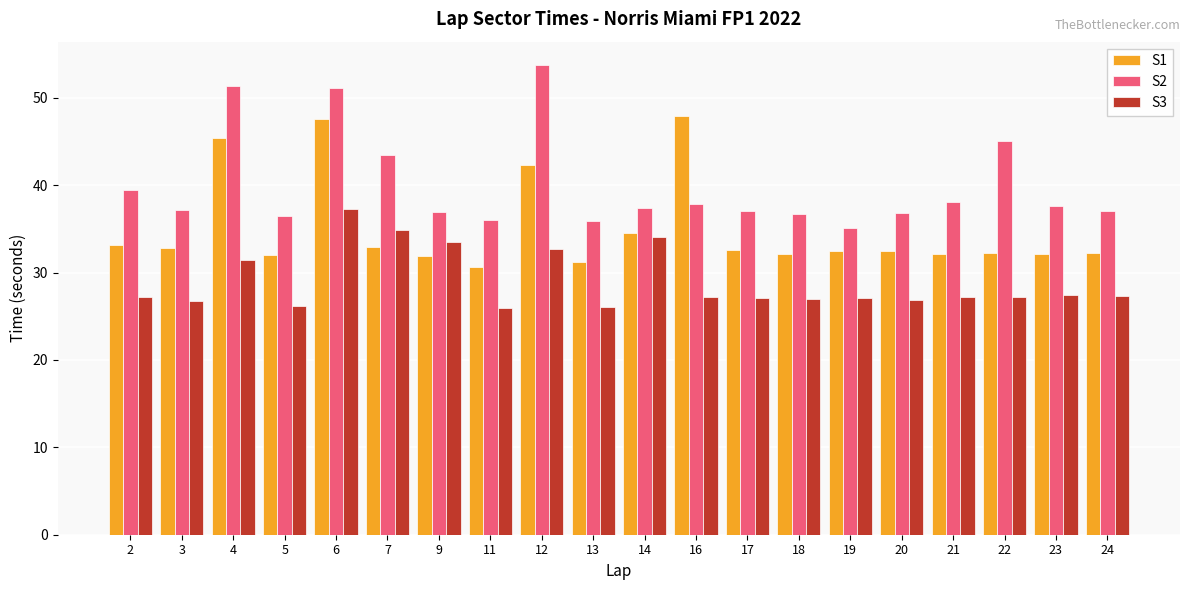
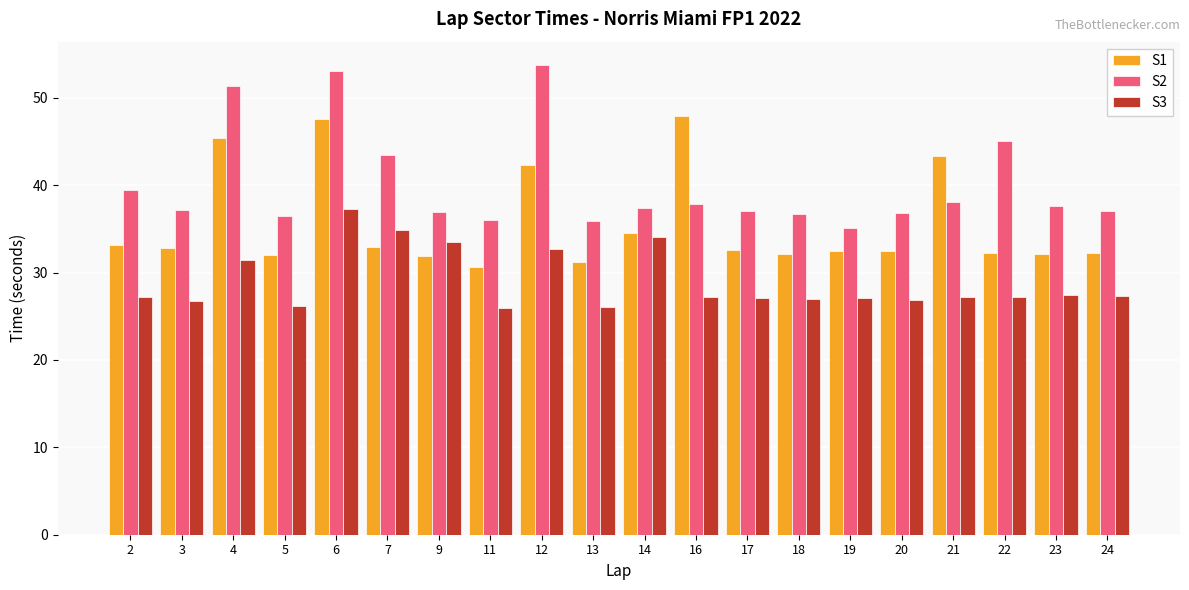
S2, 6: 51 -> 53
S1, 21: 32 -> 43
